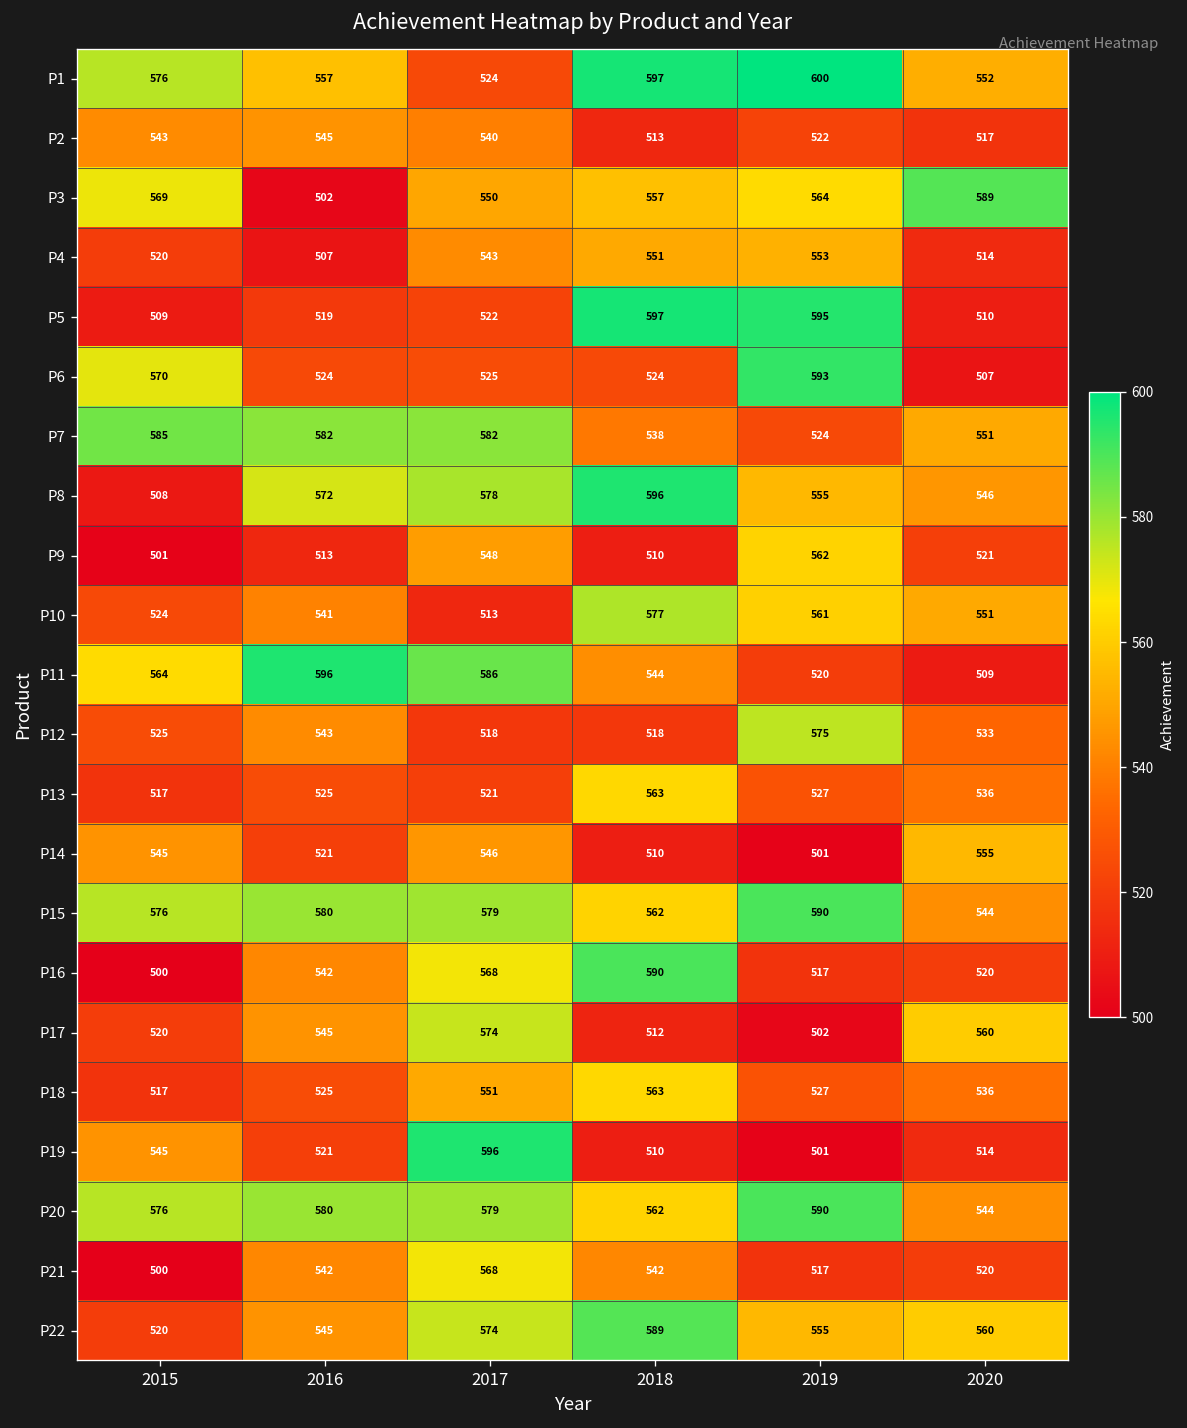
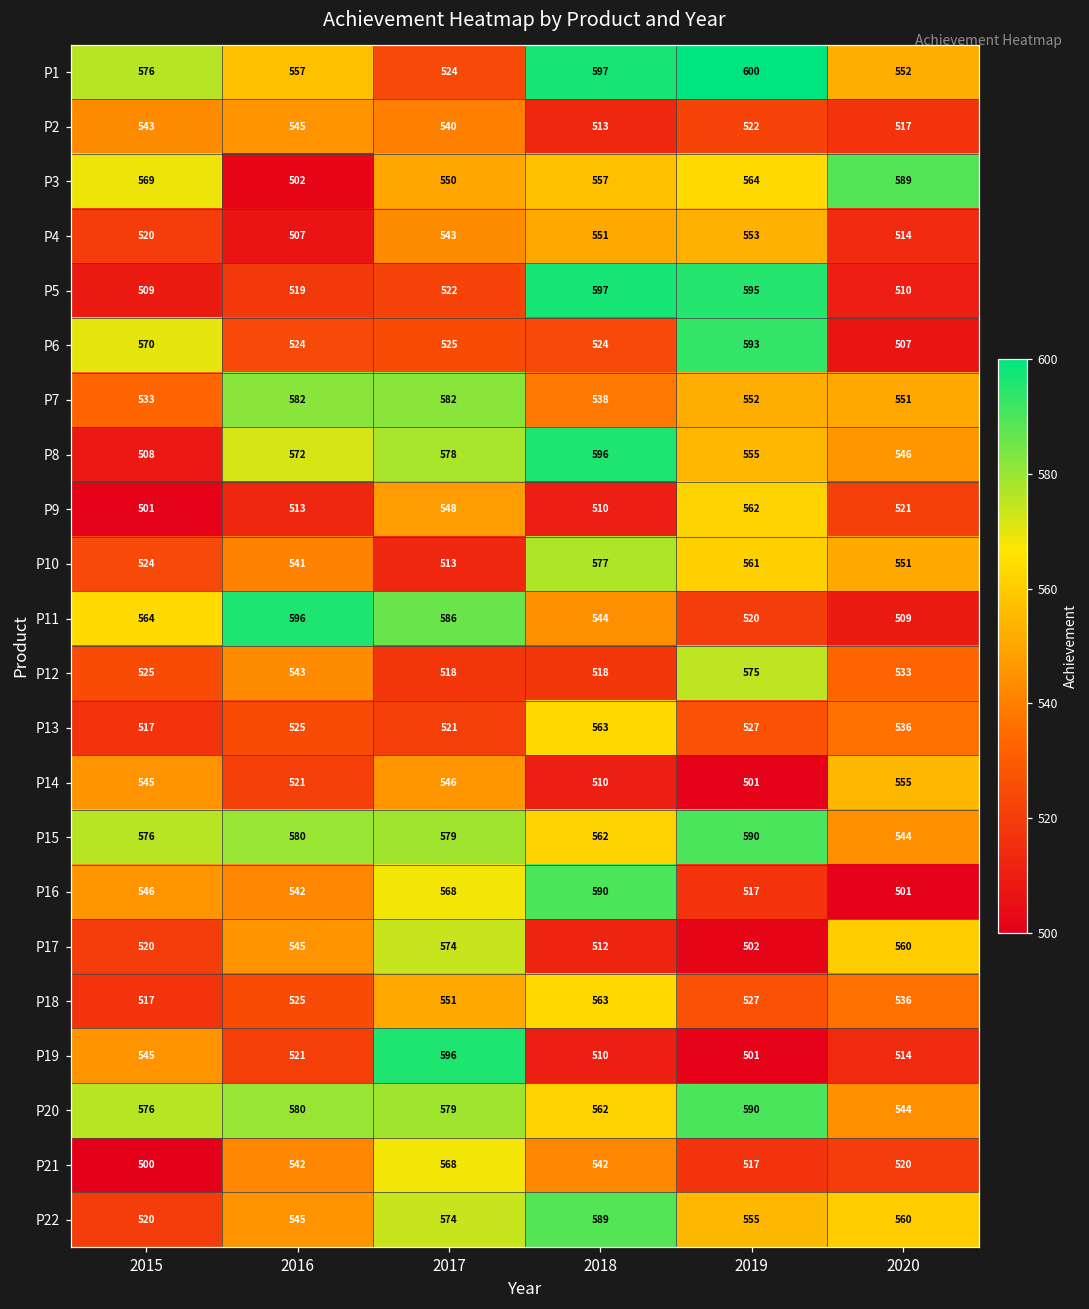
P7, 2015: 585 -> 533
P7, 2019: 524 -> 552
P16, 2015: 500 -> 546
P16, 2020: 520 -> 501
